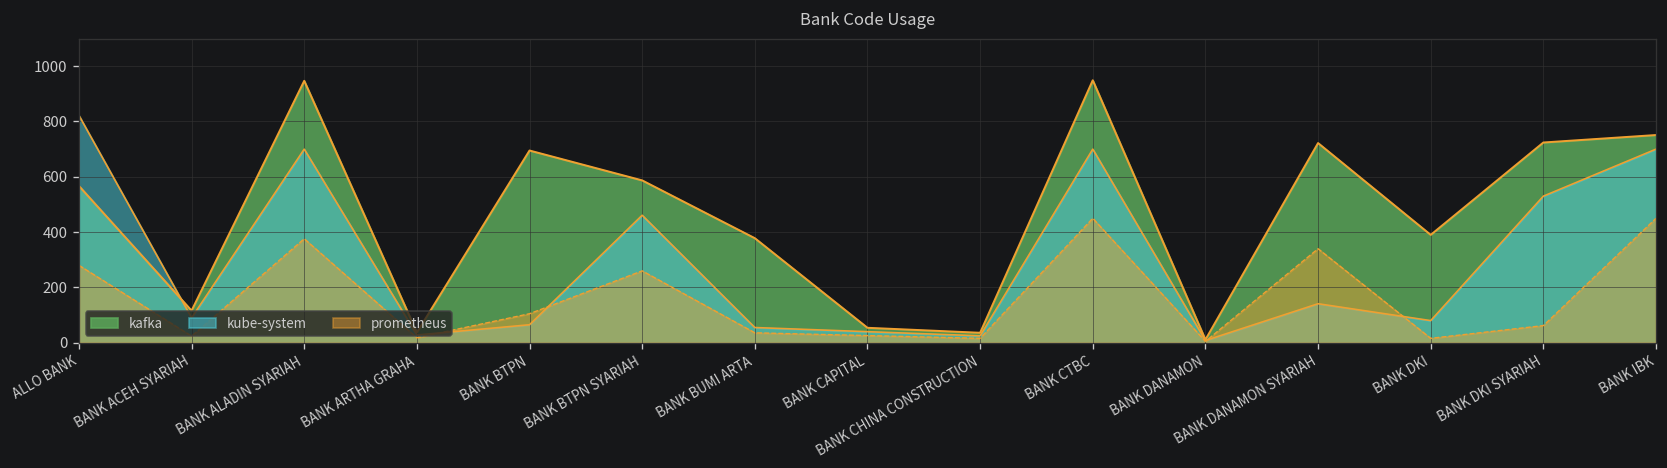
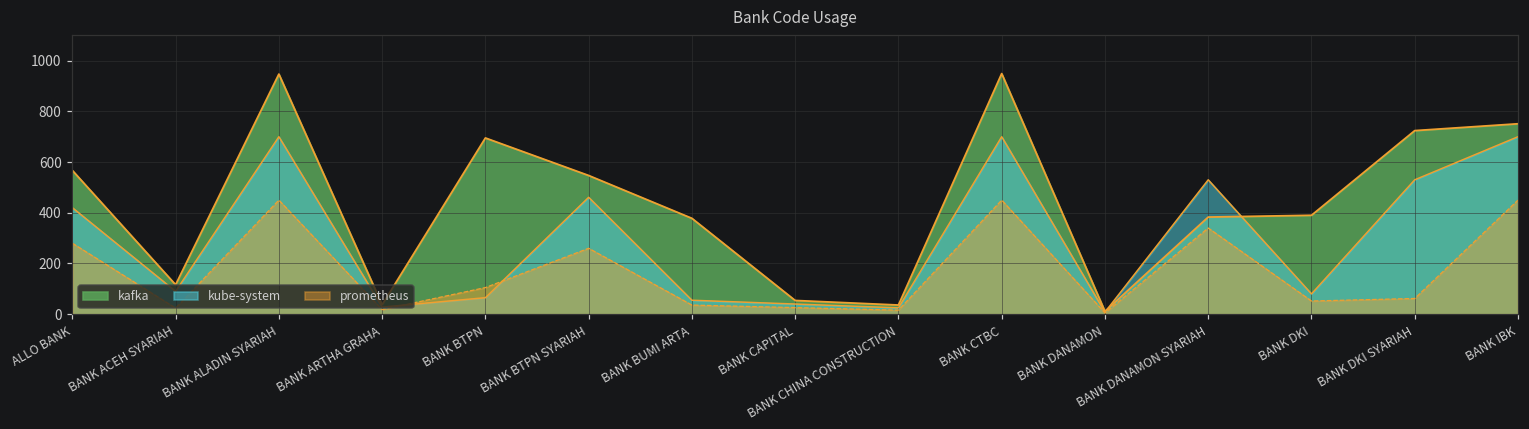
kube-system, ALLO BANK: 820 -> 420
prometheus, BANK ALADIN SYARIAH: 380 -> 450
kafka, BANK BTPN SYARIAH: 590 -> 550
kafka, BANK DANAMON SYARIAH: 720 -> 380
kube-system, BANK DANAMON SYARIAH: 140 -> 530
prometheus, BANK DKI: 20 -> 50
